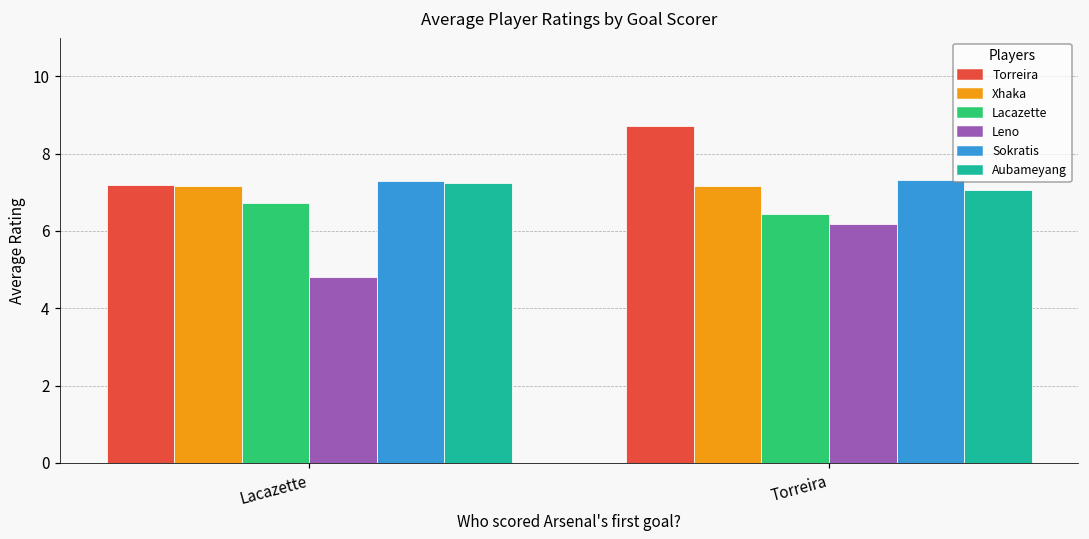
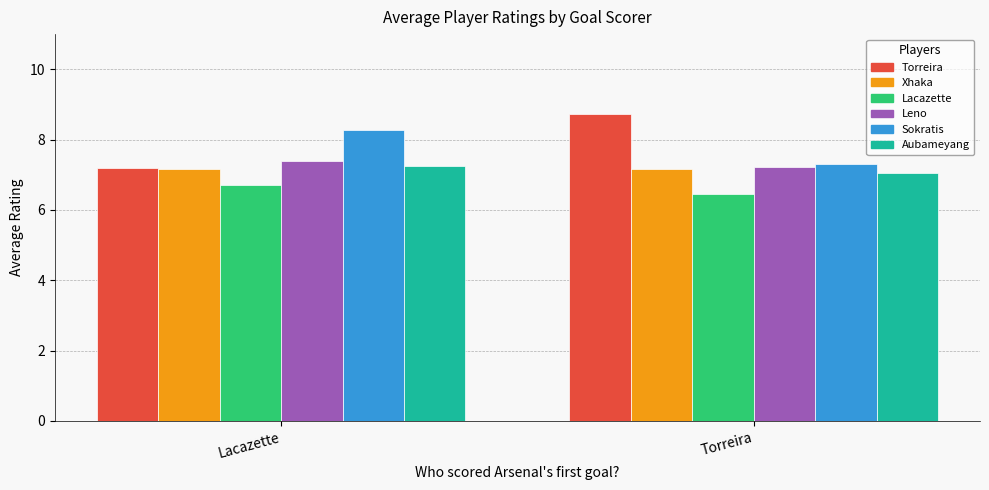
Leno, Lacazette: 4.8 -> 7.4
Sokratis, Lacazette: 7.3 -> 8.3
Leno, Torreira: 6.2 -> 7.2
